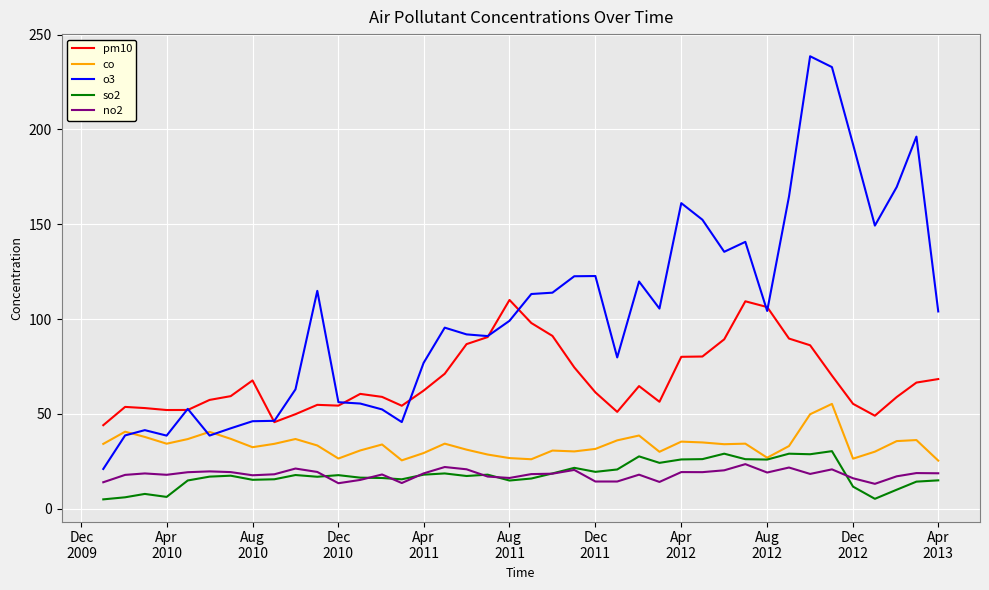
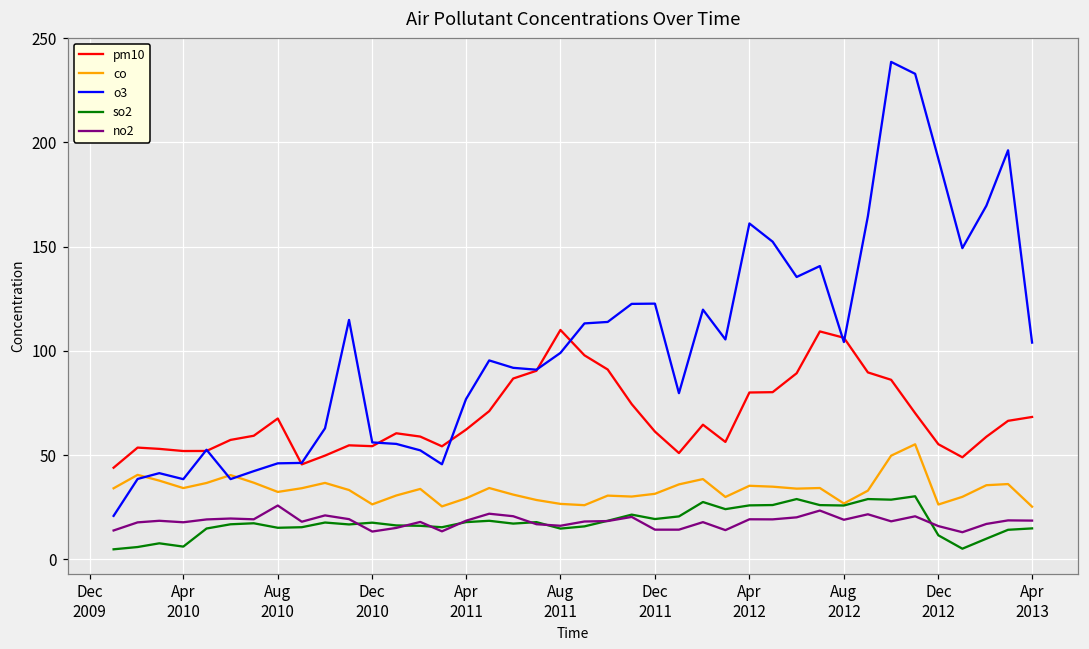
no2, Aug 2010: 18 -> 26
